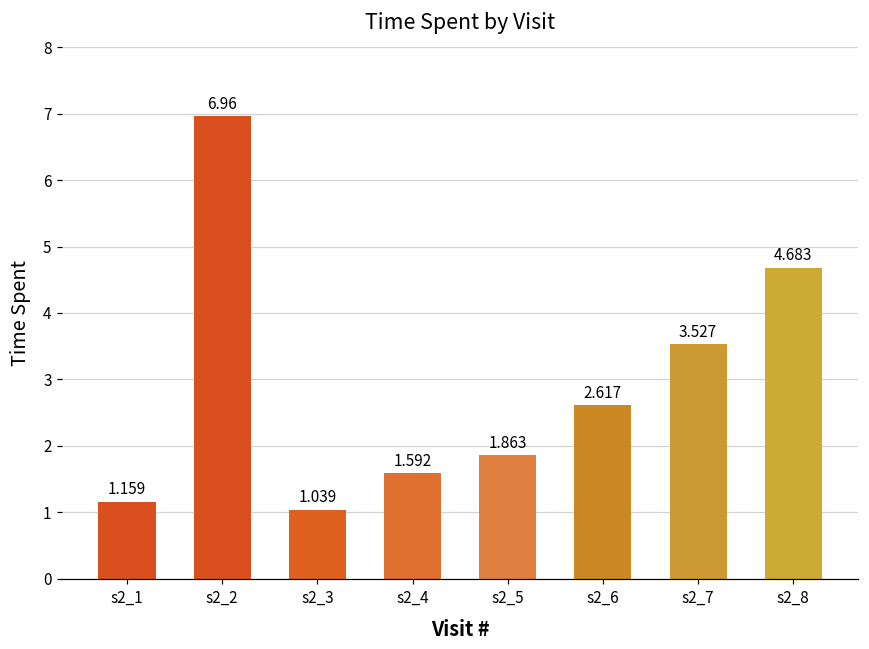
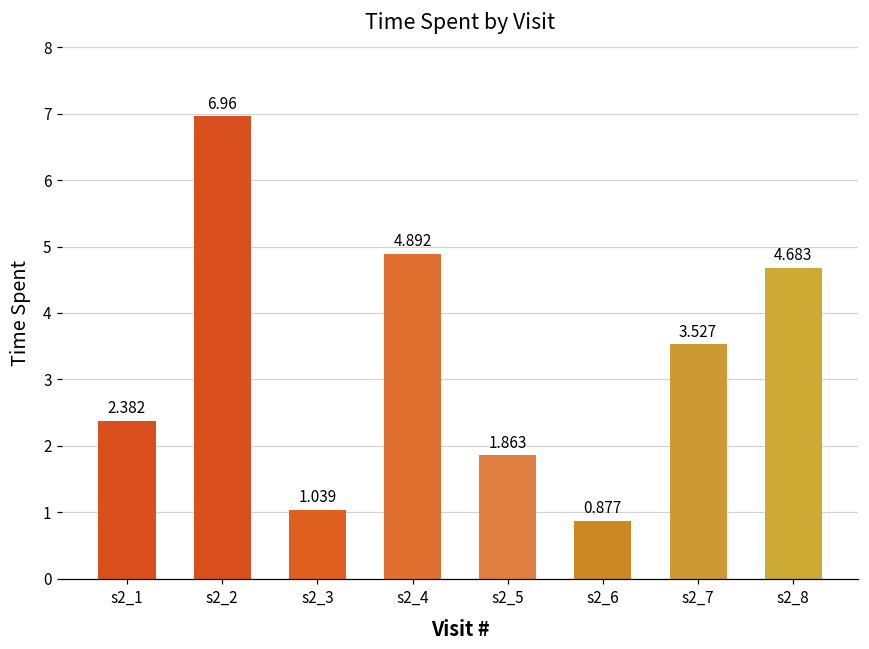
s2_1: 1.159 -> 2.382
s2_4: 1.592 -> 4.892
s2_6: 2.617 -> 0.877
